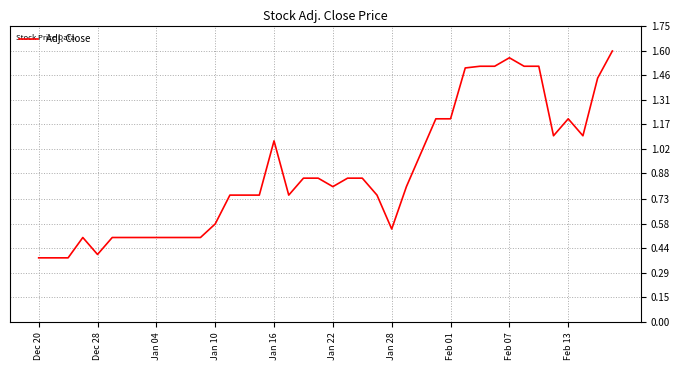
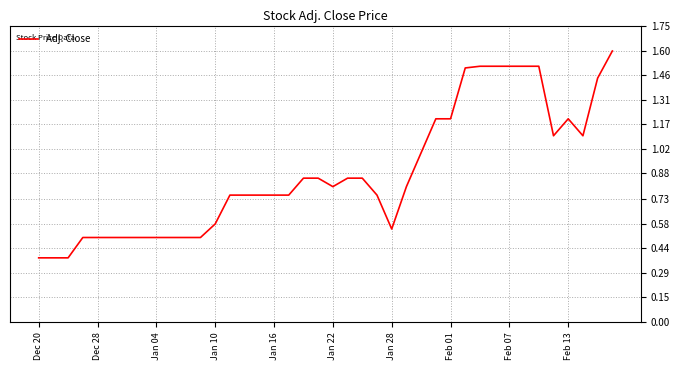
Dec 28: 0.4 -> 0.5
Jan 16: 1.07 -> 0.75
Feb 07: 1.56 -> 1.51
